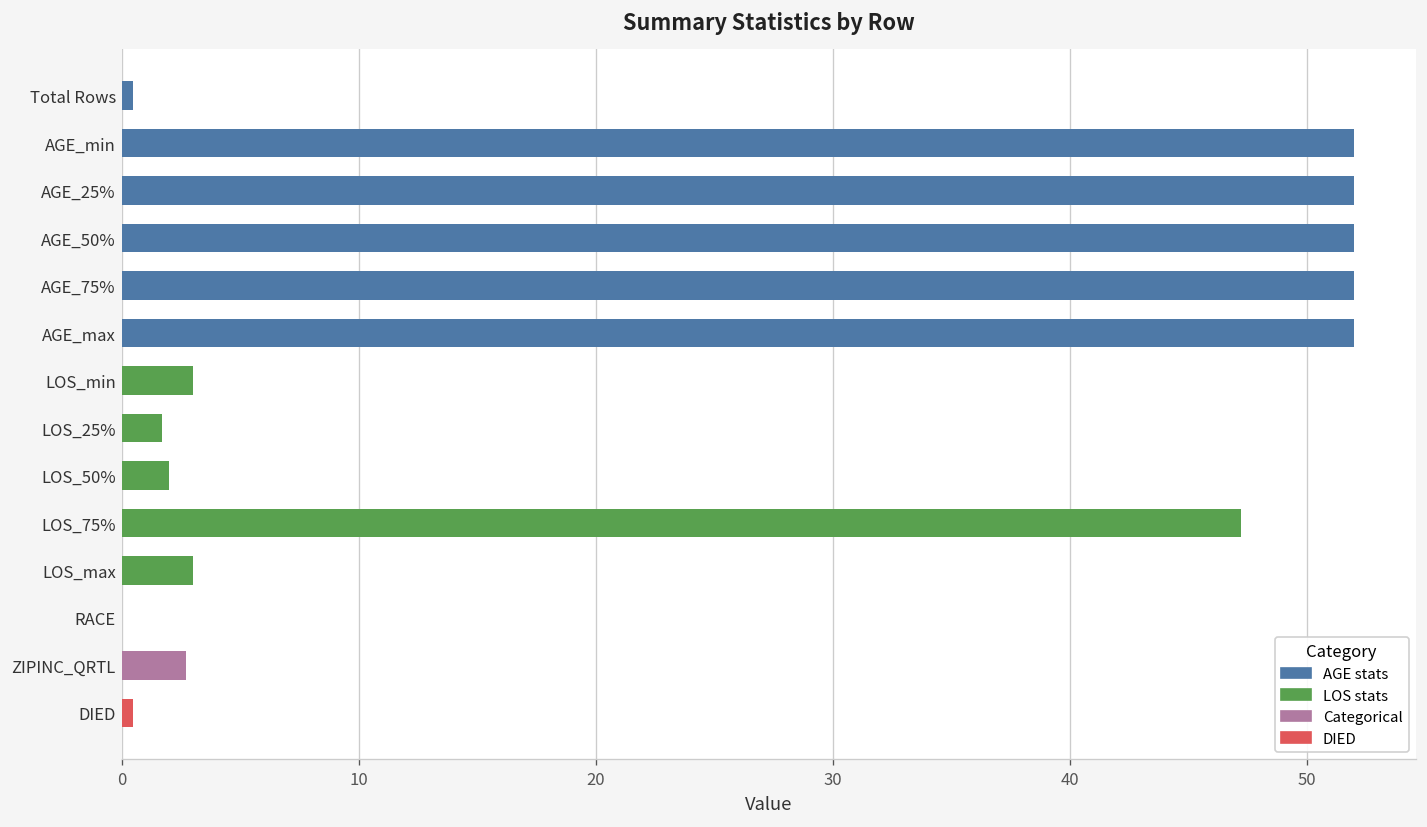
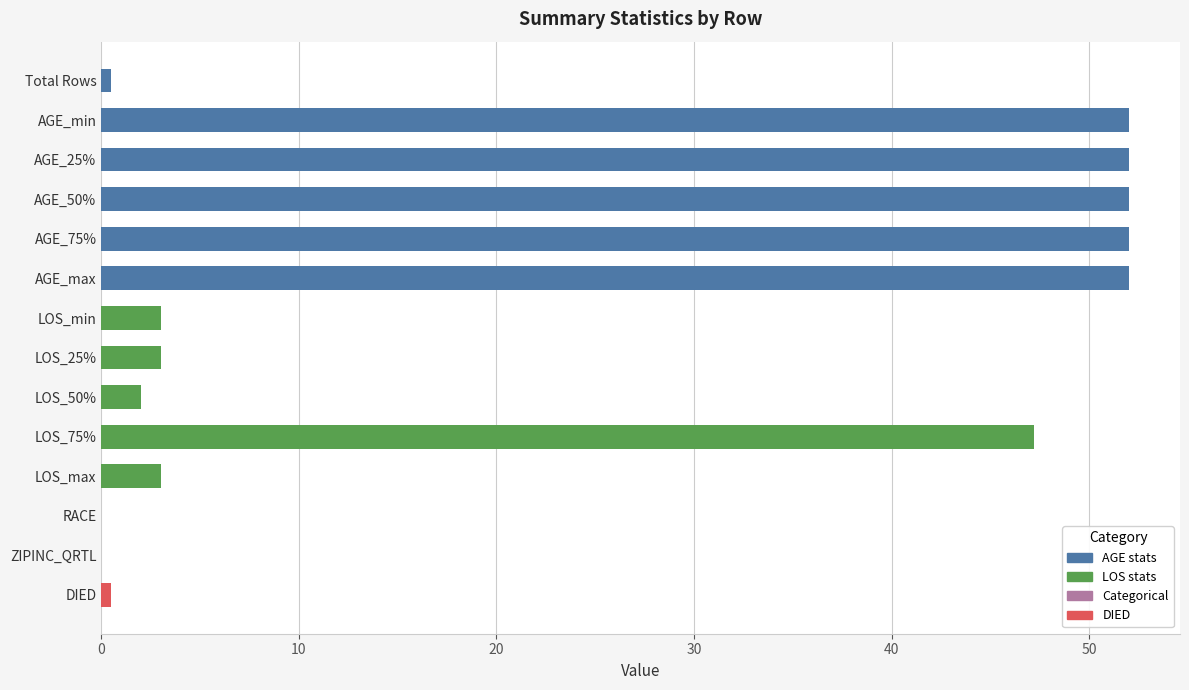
LOS_25%: 1.7 -> 3.0
ZIPINC_QRTL: 2.7 -> 0.0
